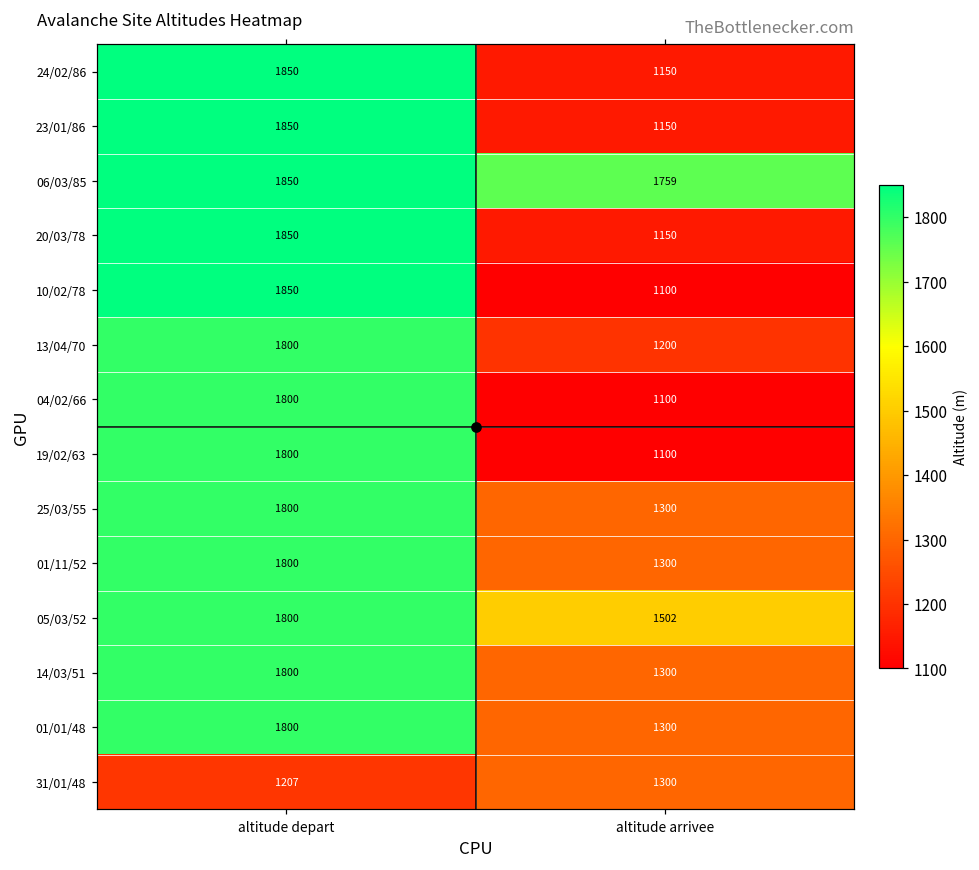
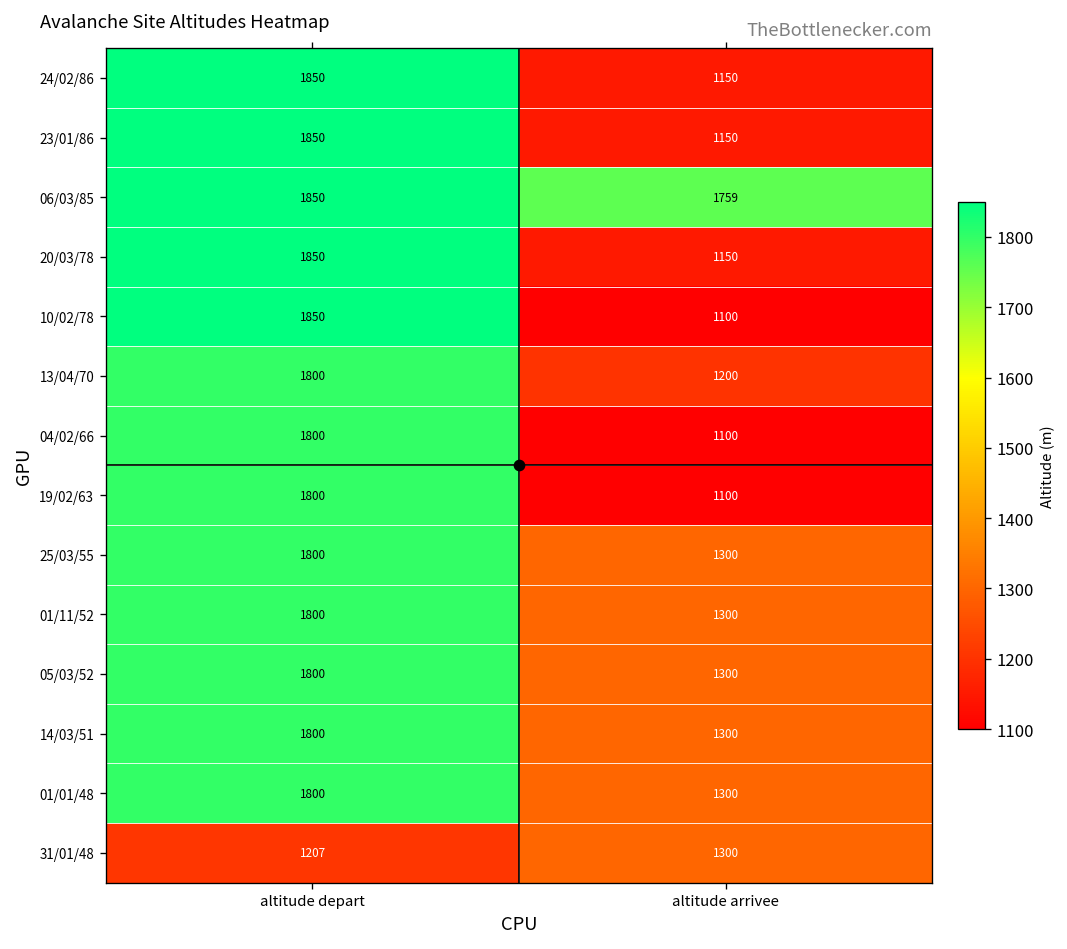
05/03/52, altitude arrivee: 1502 -> 1300
